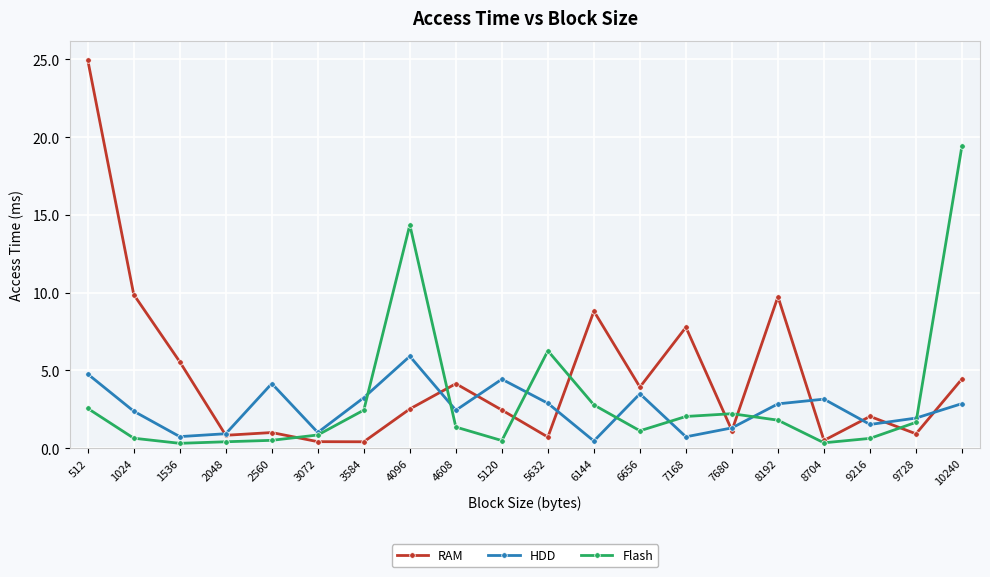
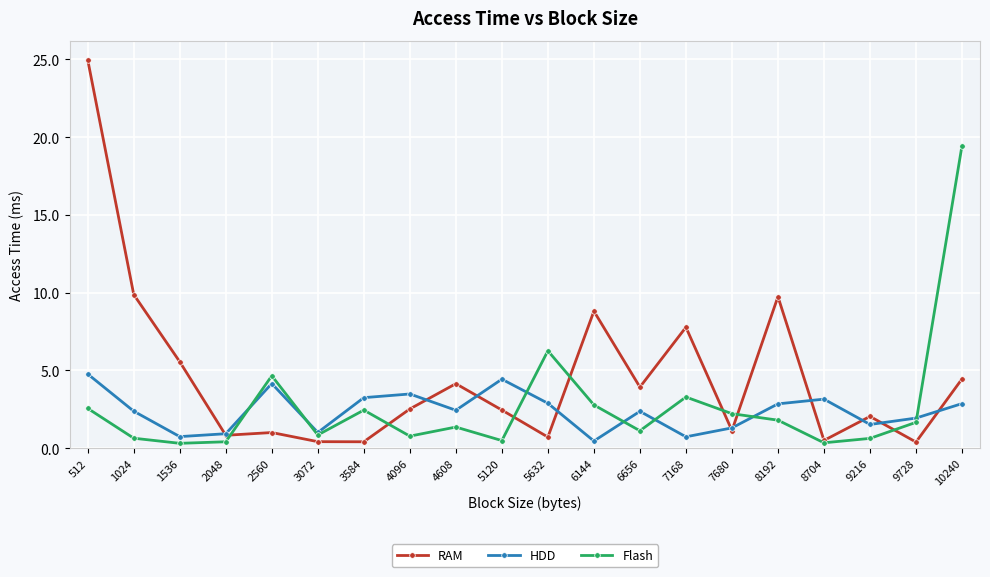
Flash, 2560: 0.5 -> 4.6
HDD, 4096: 5.9 -> 3.5
Flash, 4096: 14.4 -> 0.8
HDD, 6656: 3.5 -> 2.4
Flash, 7168: 2.0 -> 3.3
RAM, 9728: 0.9 -> 0.4
